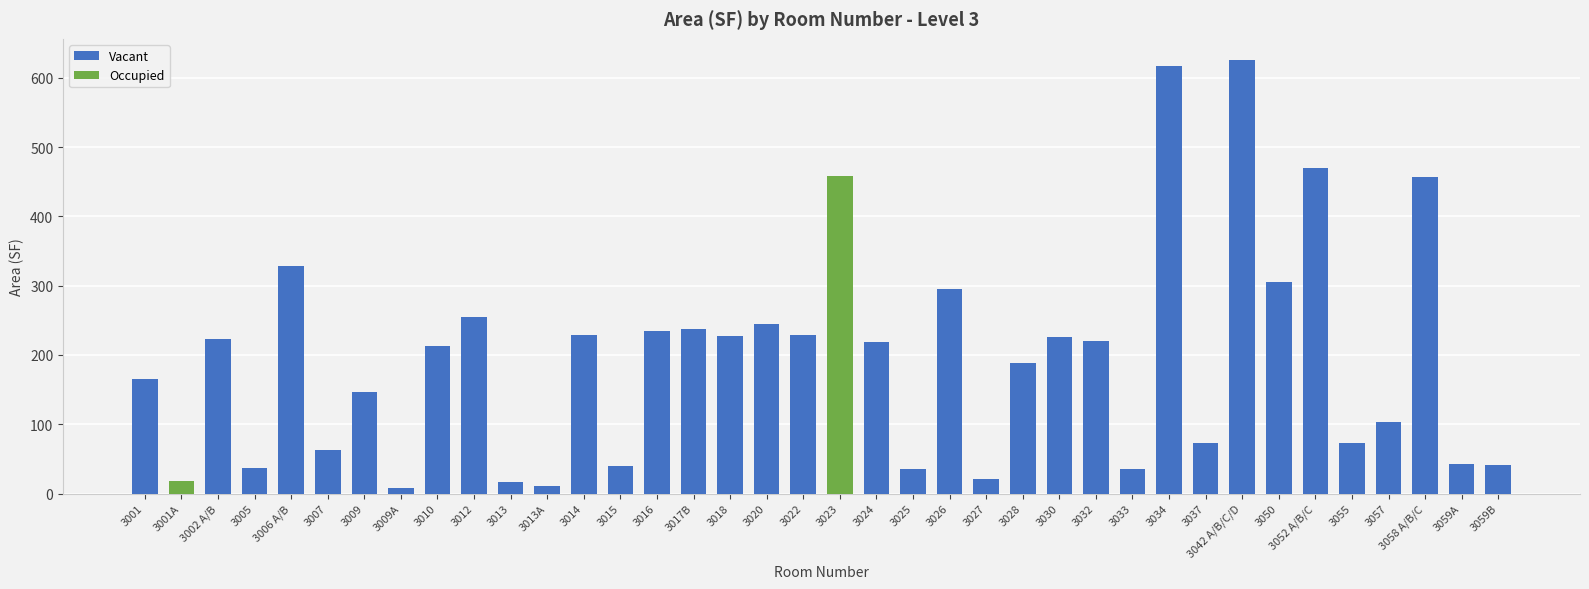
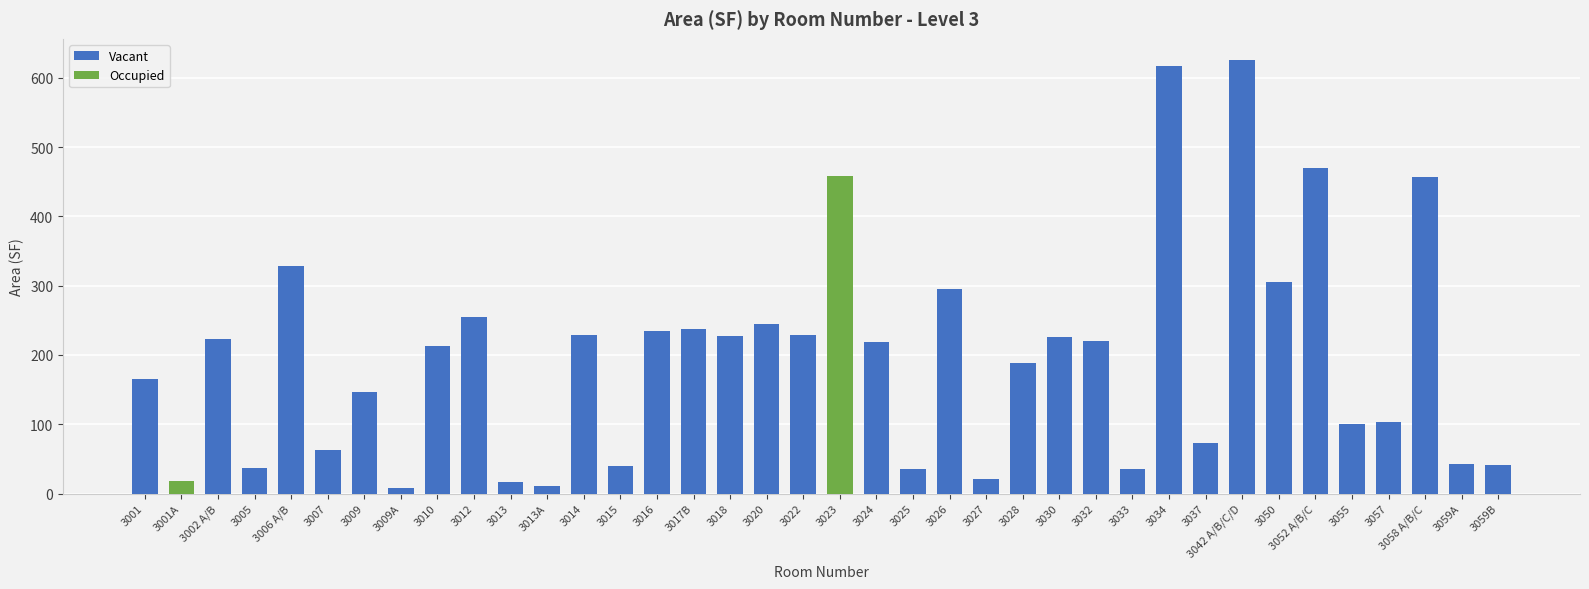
3055: 70 -> 100
